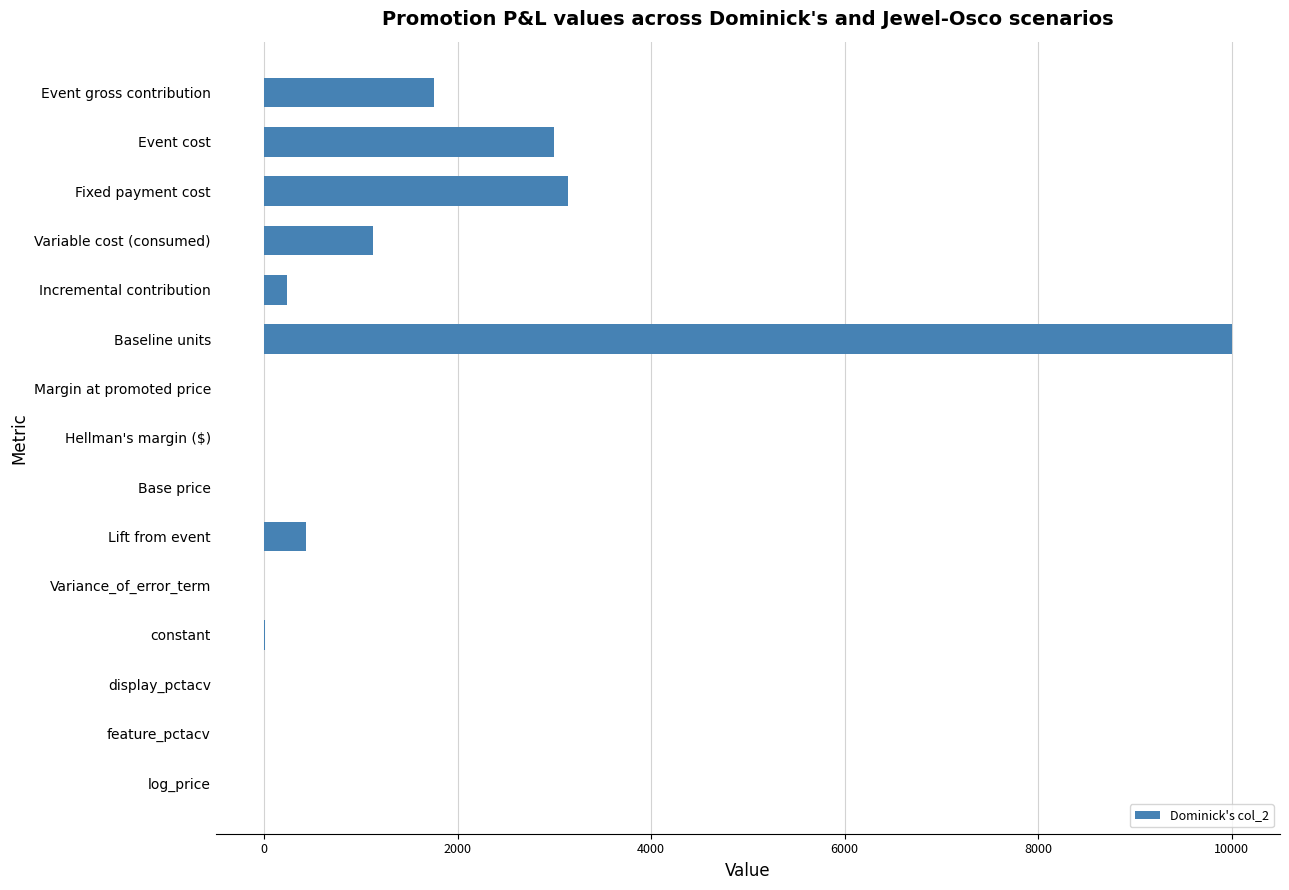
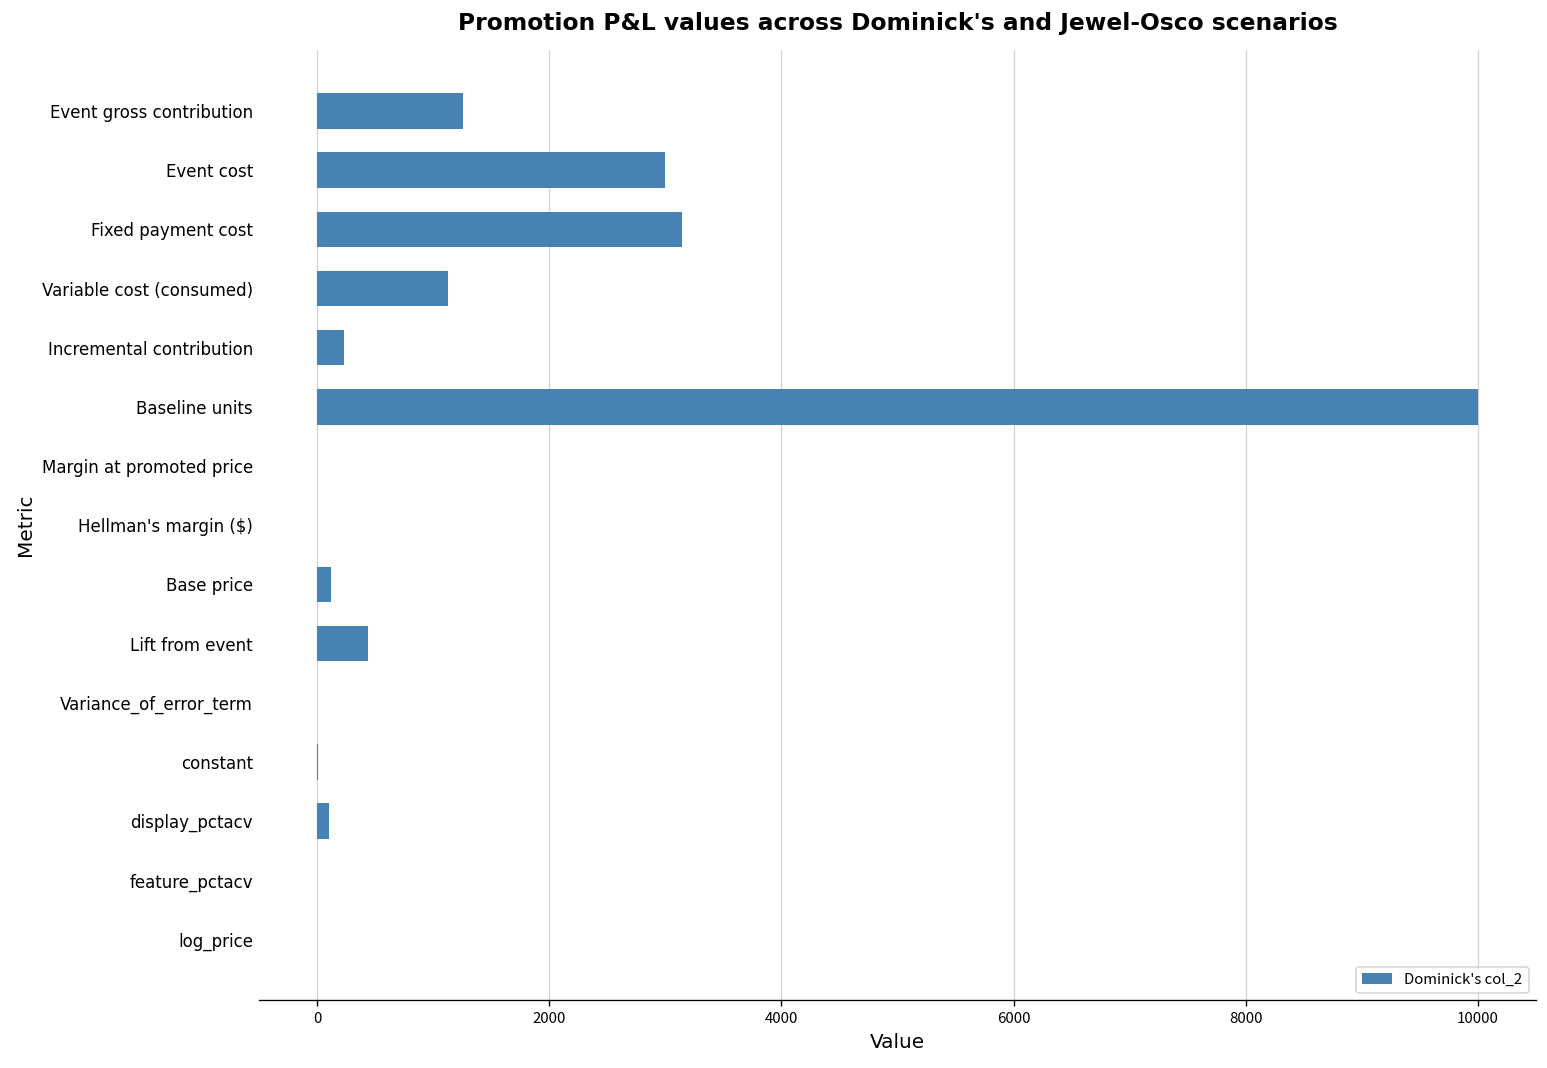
Event gross contribution: 1800 -> 1300
Base price: 0 -> 100
display_pctacv: 0 -> 100
